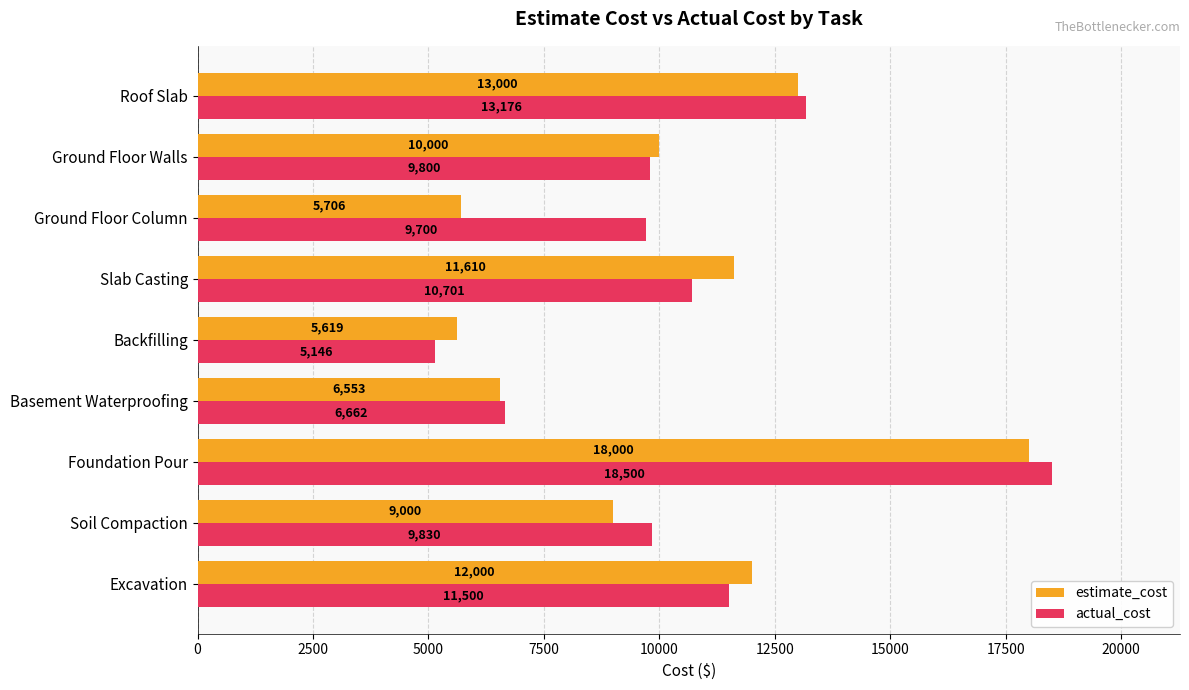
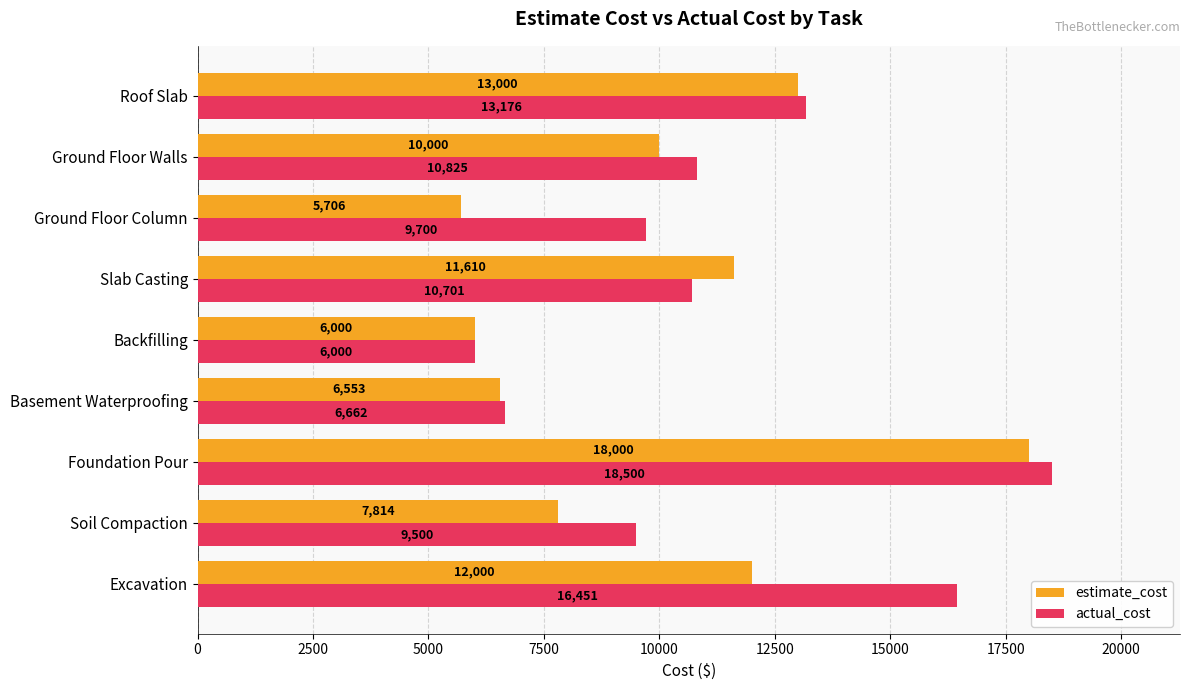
actual_cost, Ground Floor Walls: 9,800 -> 10,825
estimate_cost, Backfilling: 5,619 -> 6,000
actual_cost, Backfilling: 5,146 -> 6,000
estimate_cost, Soil Compaction: 9,000 -> 7,814
actual_cost, Soil Compaction: 9,830 -> 9,500
actual_cost, Excavation: 11,500 -> 16,451
